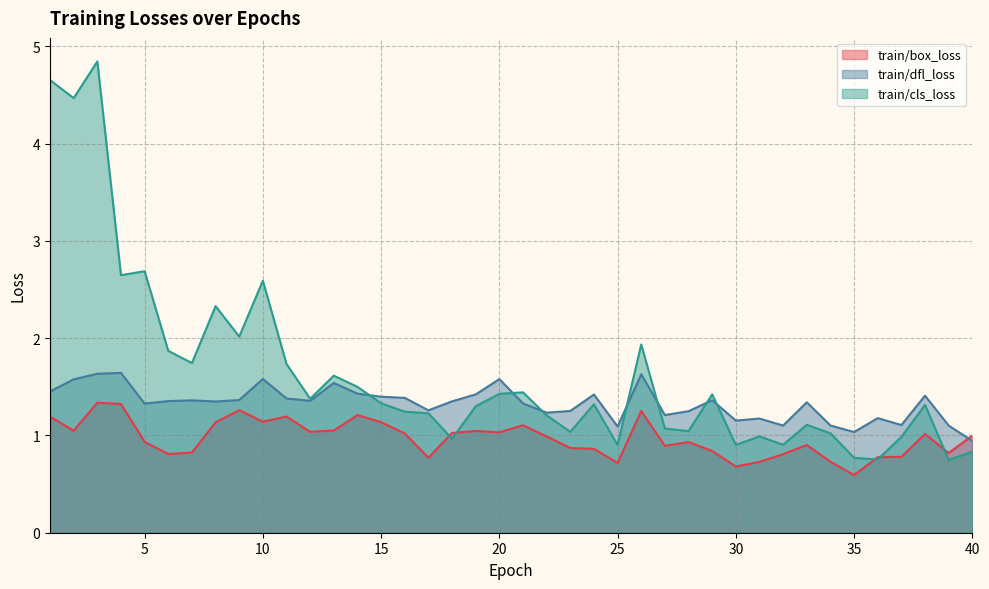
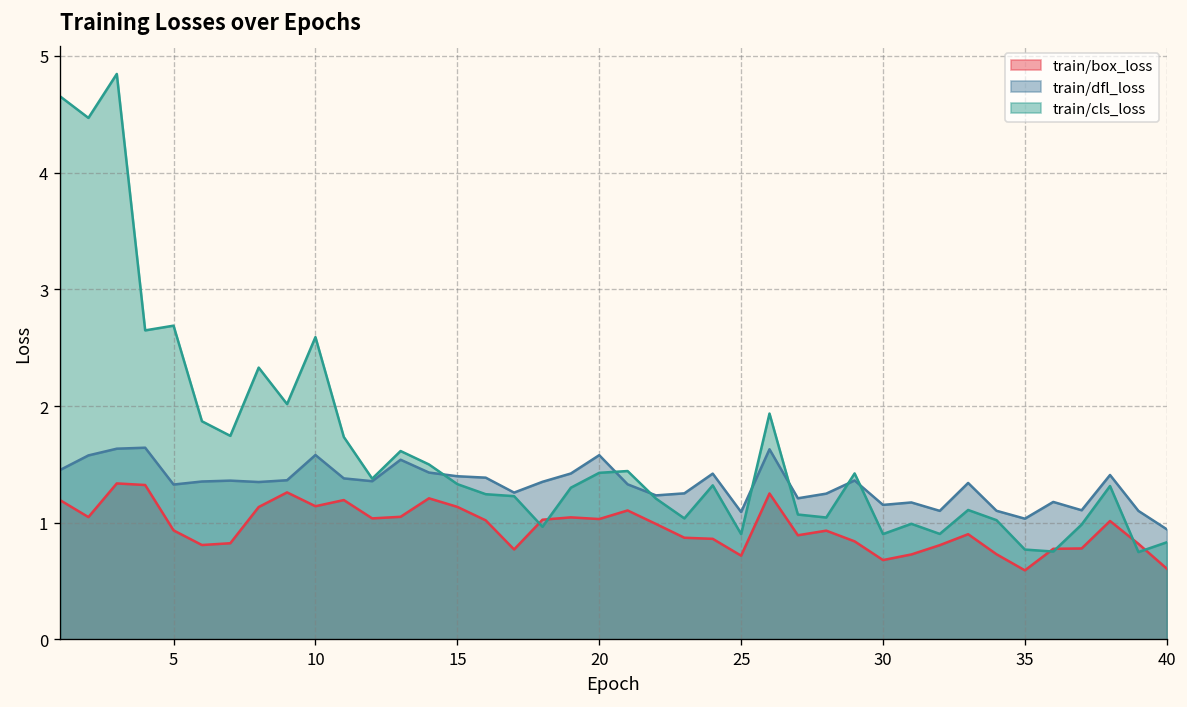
train/box_loss, 40: 1.0 -> 0.6
